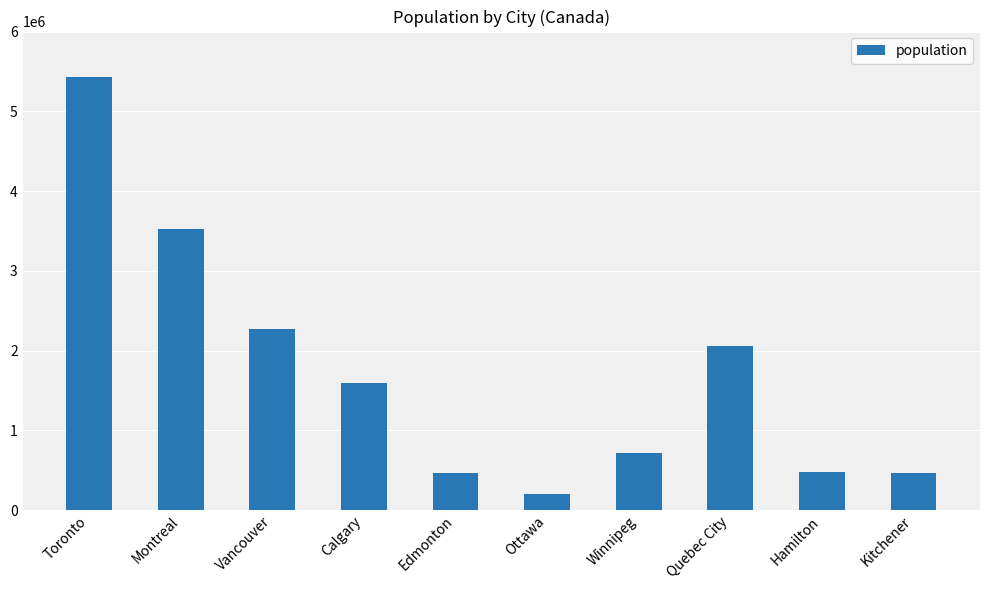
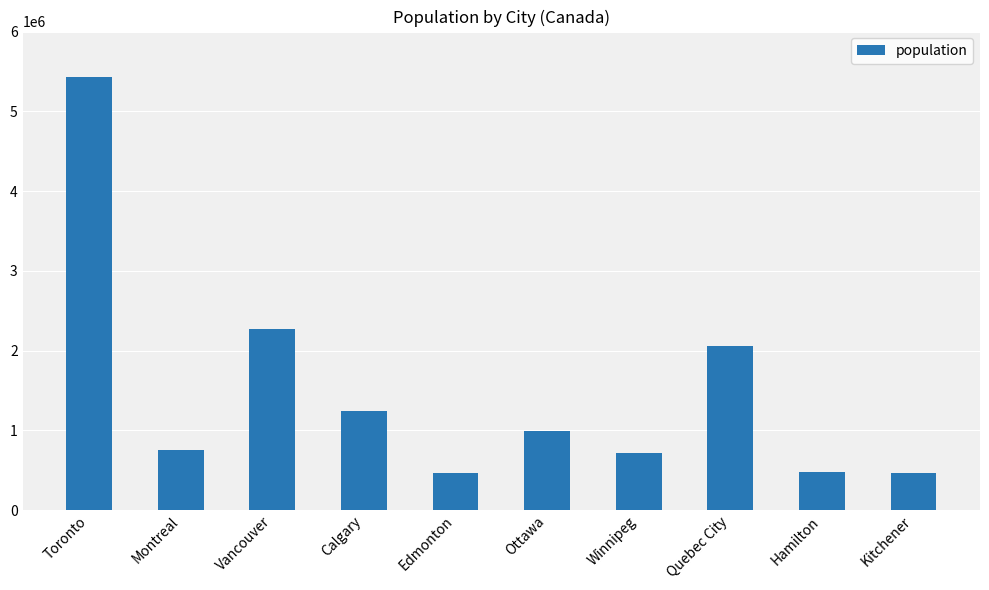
Montreal: 3500000 -> 800000
Calgary: 1600000 -> 1200000
Ottawa: 200000 -> 1000000
